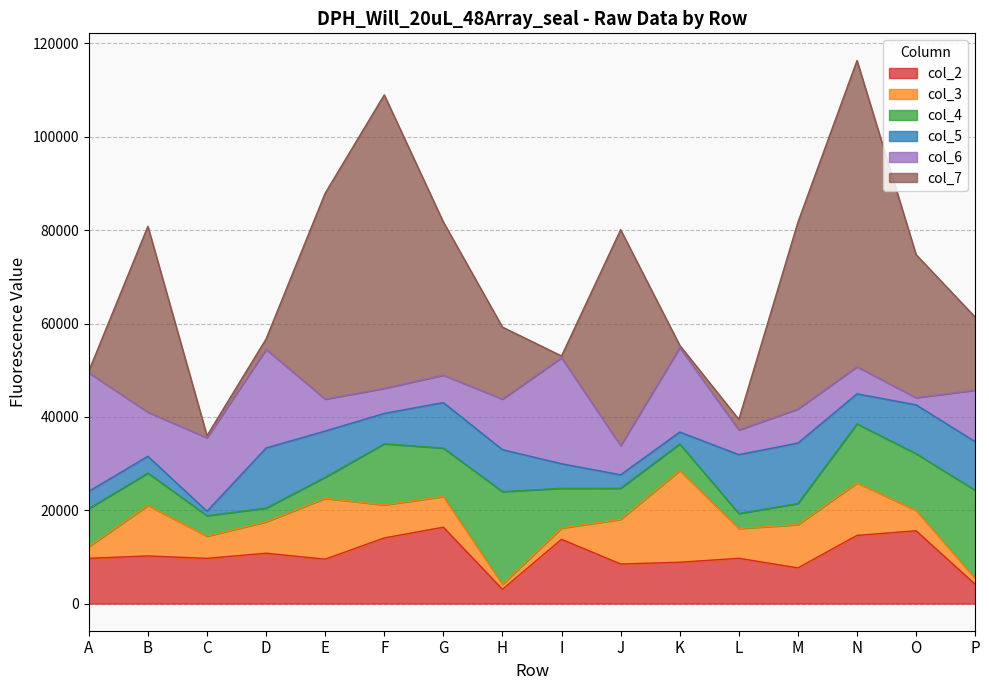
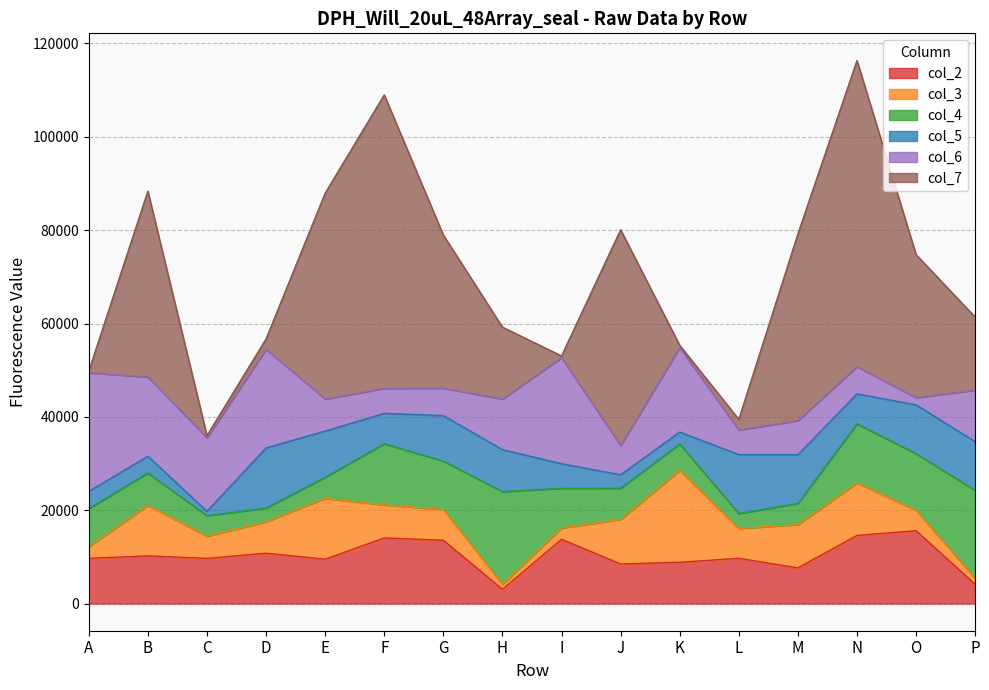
col_6, B: 9000 -> 17000
col_2, G: 16000 -> 14000
col_5, M: 13000 -> 10000
